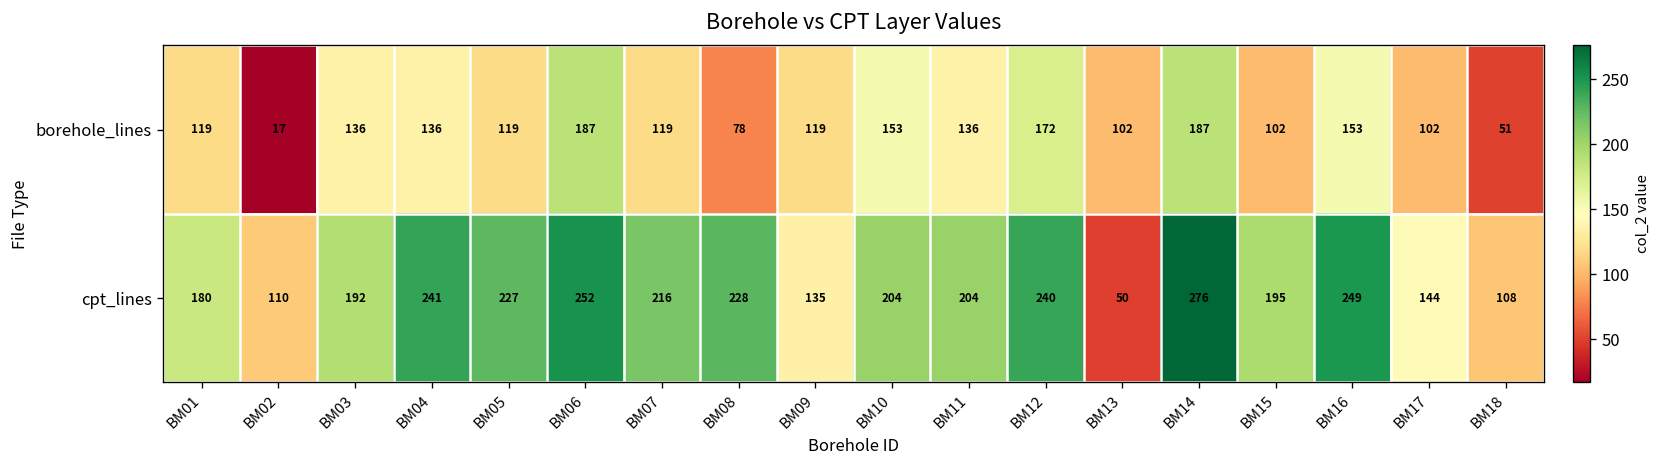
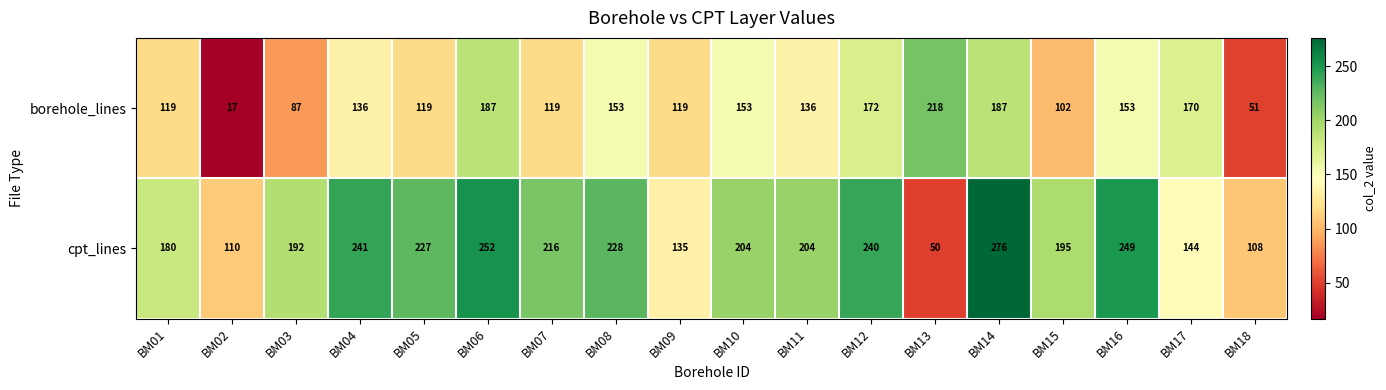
borehole_lines, BM03: 136 -> 87
borehole_lines, BM08: 78 -> 153
borehole_lines, BM13: 102 -> 218
borehole_lines, BM17: 102 -> 170
